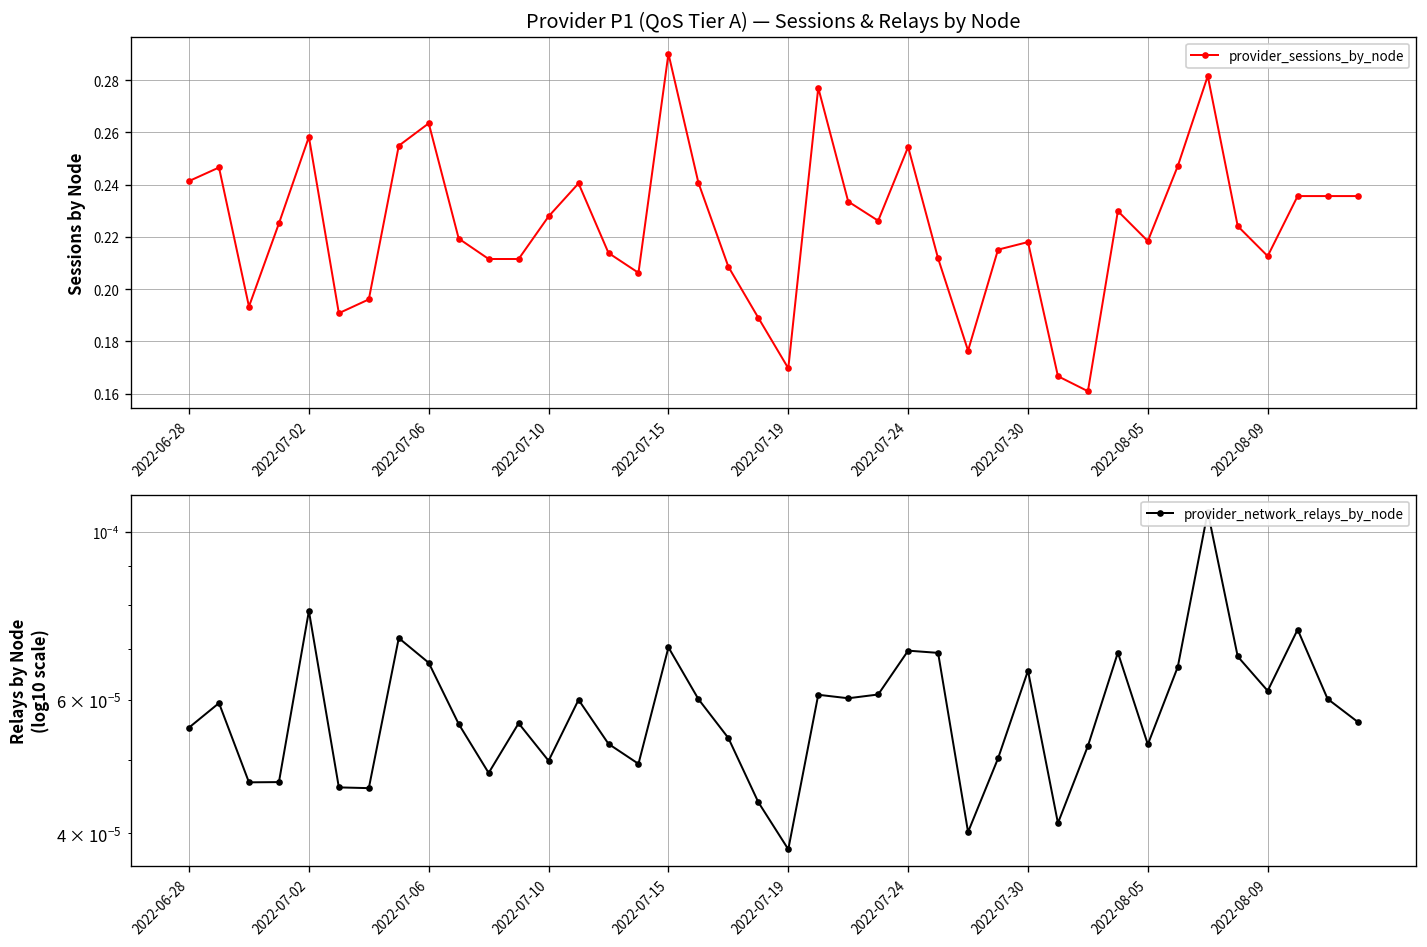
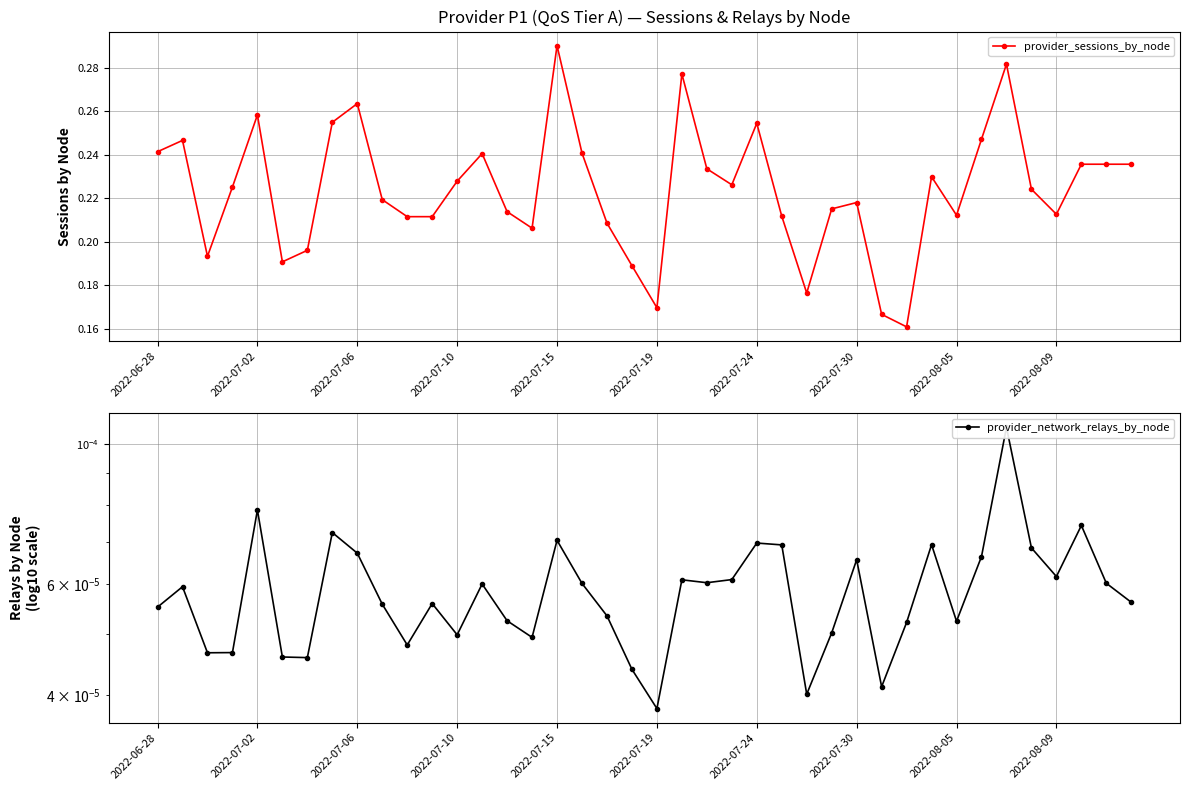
Provider P1 (QoS Tier A) — Sessions & Relays by Node, 2022-08-05: 0.218 -> 0.212
